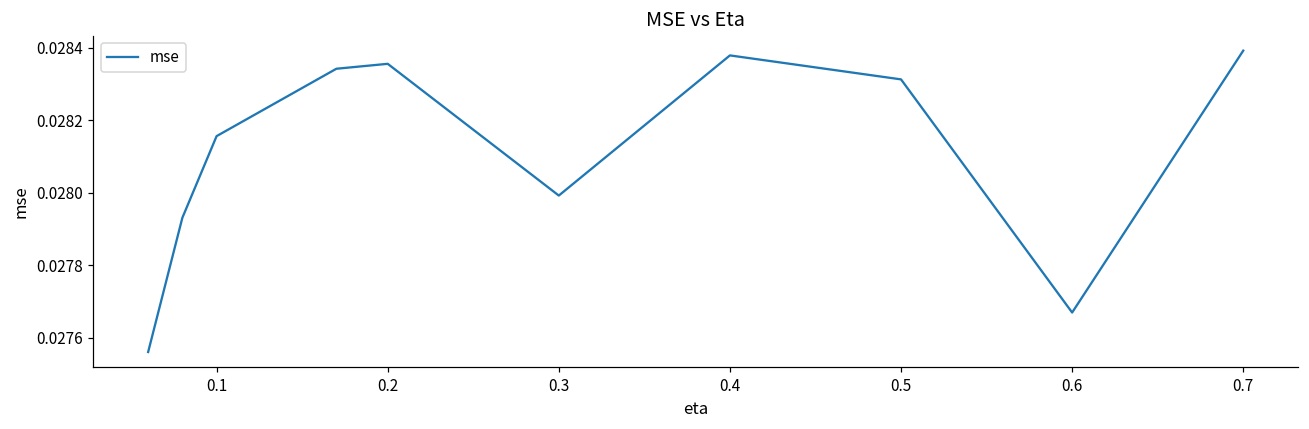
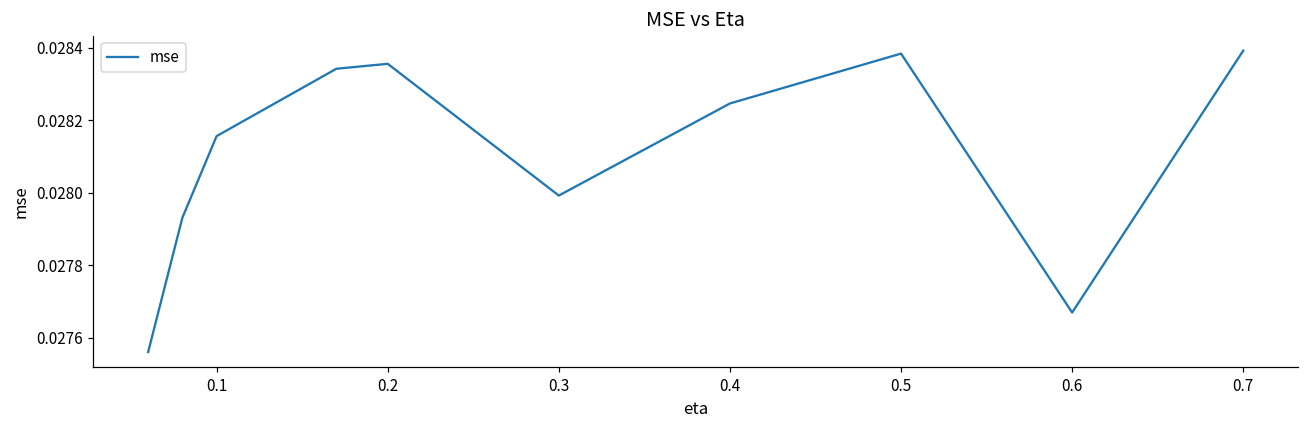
0.4: 0.02838 -> 0.02825
0.5: 0.02831 -> 0.02838
